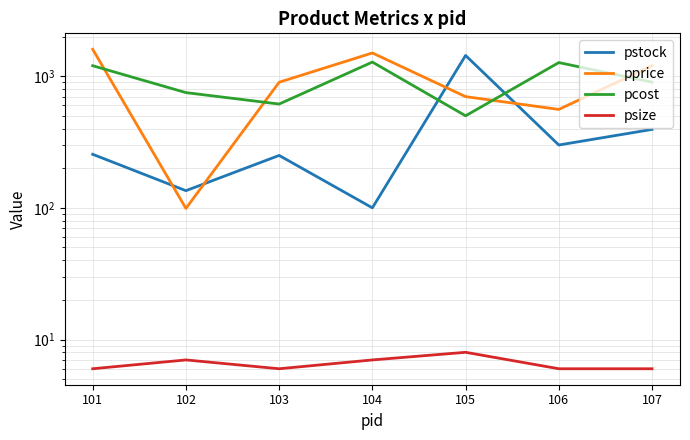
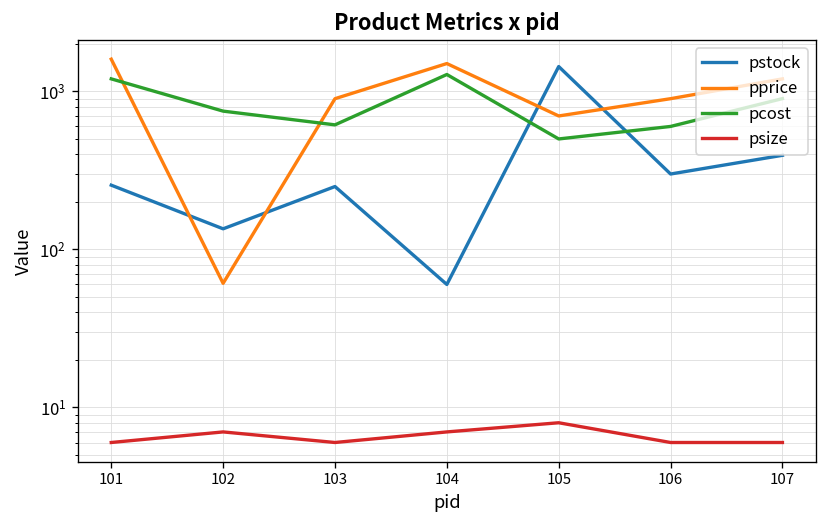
pprice, 102: 100 -> 60
pstock, 104: 100 -> 60
pprice, 106: 560 -> 900
pcost, 106: 1300 -> 600
